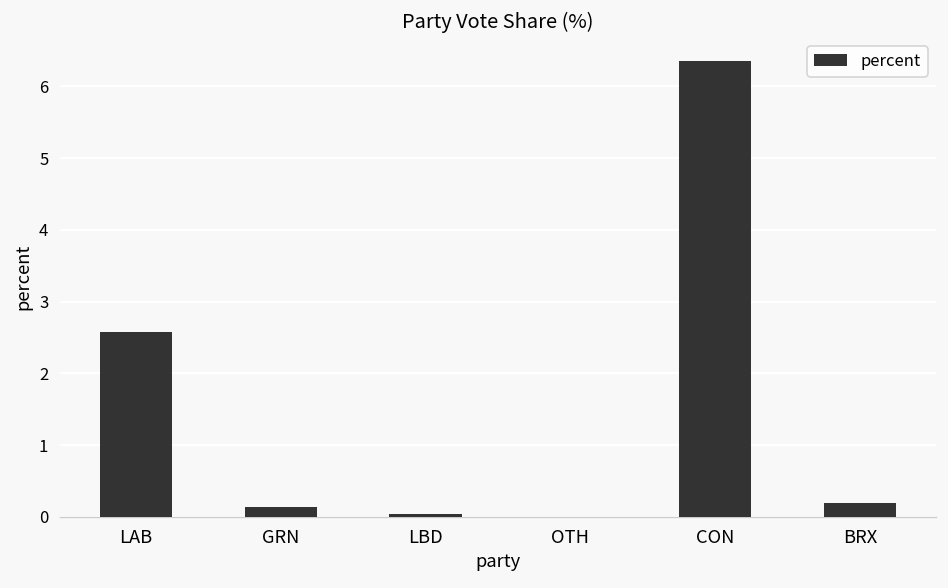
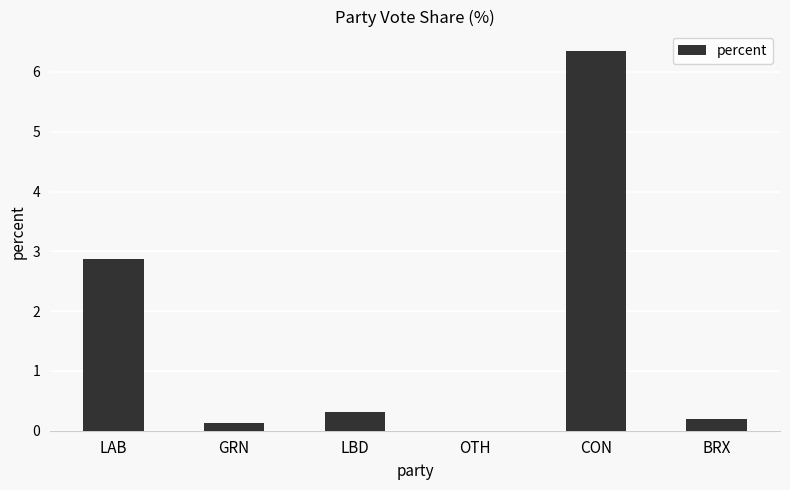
LAB: 2.6 -> 2.9
LBD: 0.0 -> 0.3
